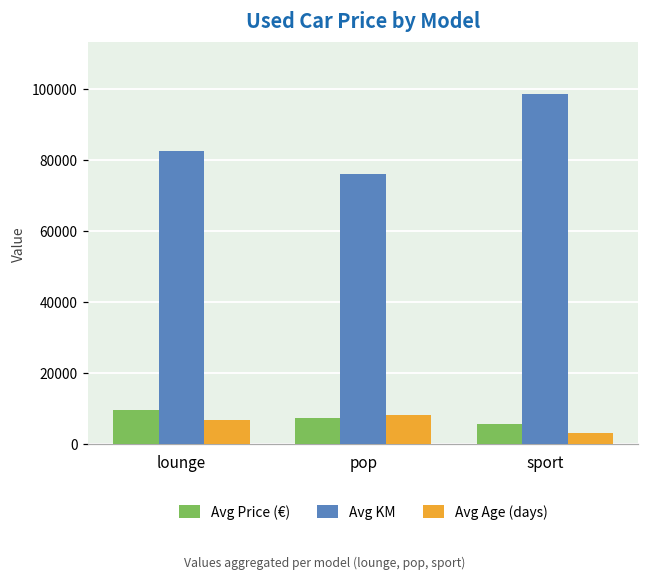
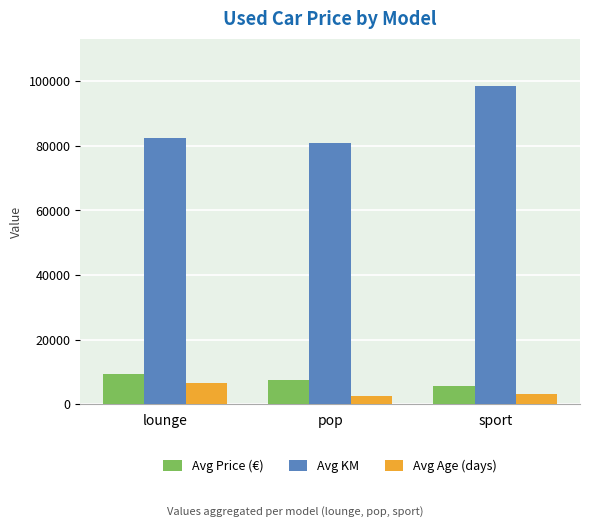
Avg KM, pop: 76000 -> 81000
Avg Age (days), pop: 8000 -> 2000
